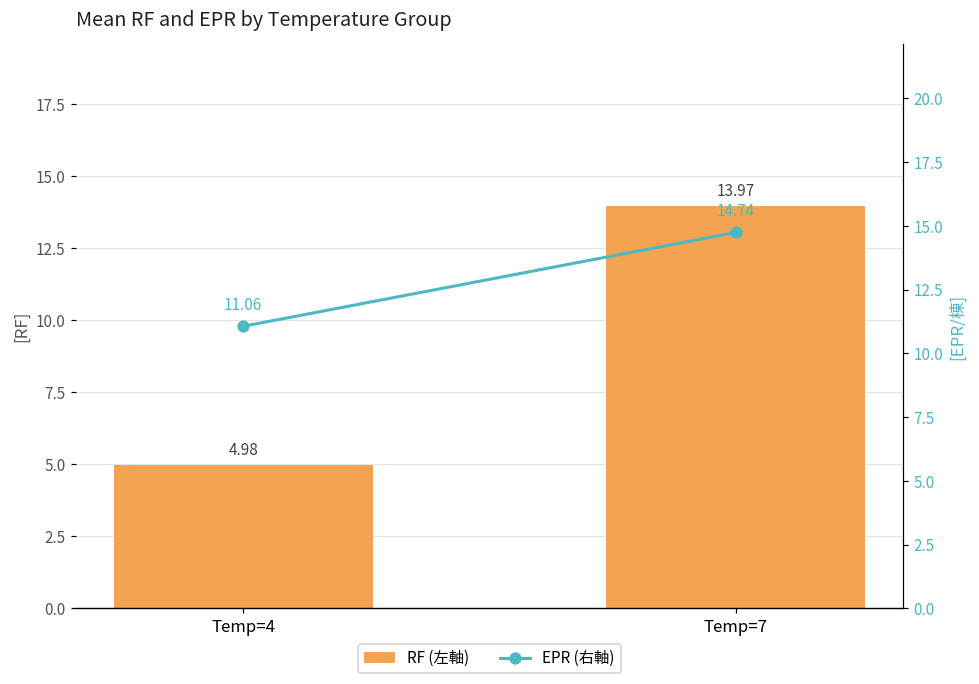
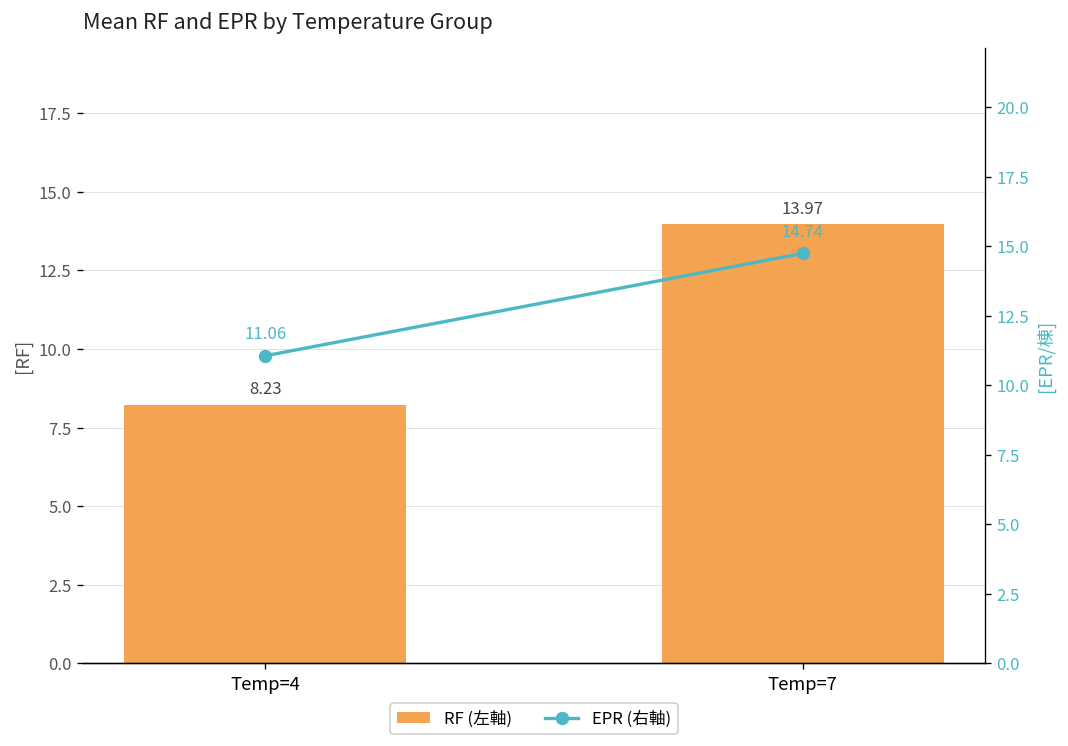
RF (左軸), Temp=4: 4.98 -> 8.23
